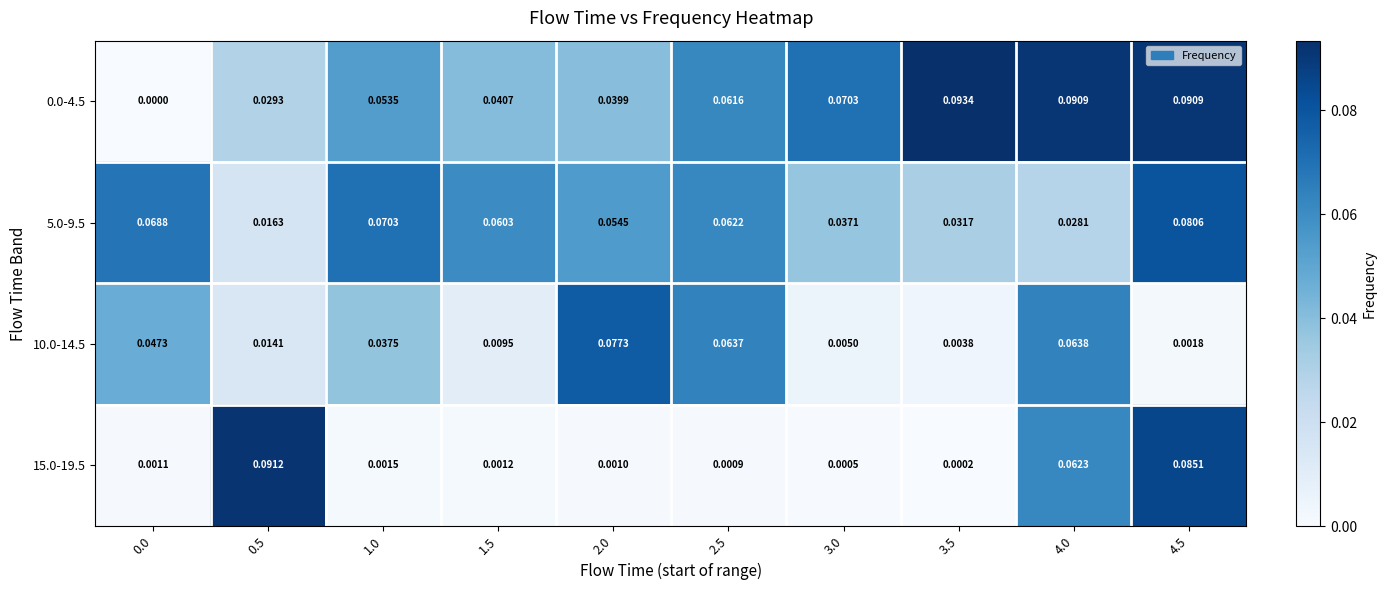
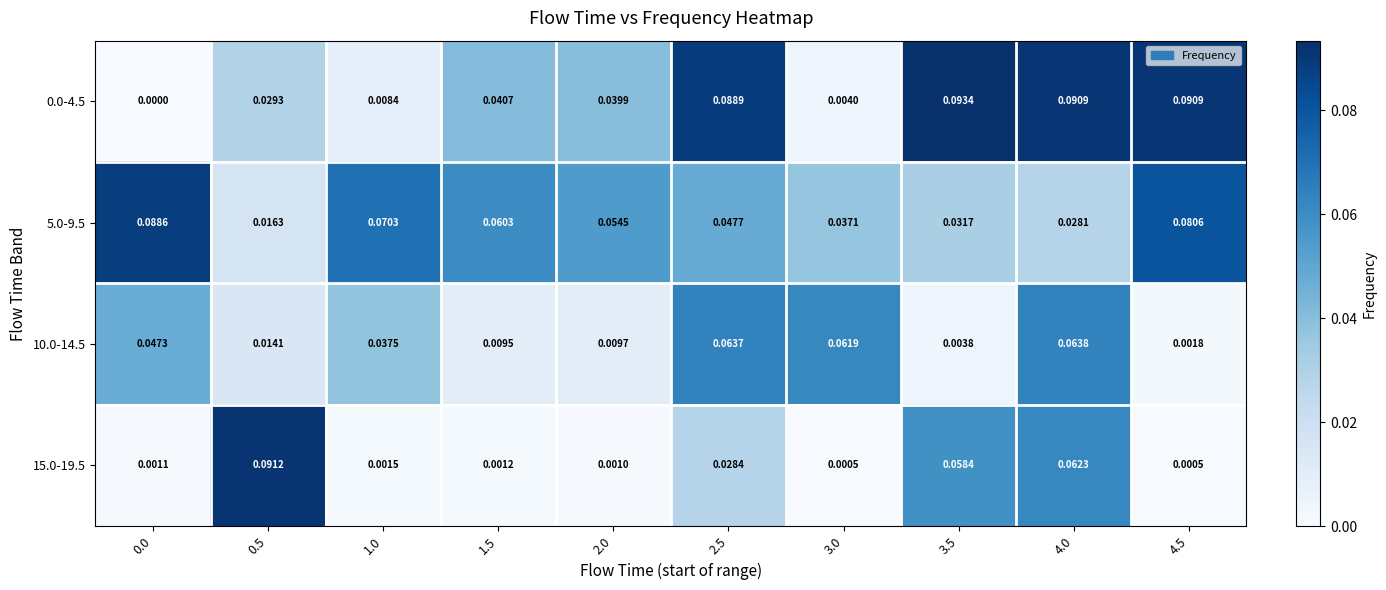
0.0-4.5, 1.0: 0.0535 -> 0.0084
0.0-4.5, 2.5: 0.0616 -> 0.0889
0.0-4.5, 3.0: 0.0703 -> 0.0040
5.0-9.5, 0.0: 0.0688 -> 0.0886
5.0-9.5, 2.5: 0.0622 -> 0.0477
10.0-14.5, 2.0: 0.0773 -> 0.0097
10.0-14.5, 3.0: 0.0050 -> 0.0619
15.0-19.5, 2.5: 0.0009 -> 0.0284
15.0-19.5, 3.5: 0.0002 -> 0.0584
15.0-19.5, 4.5: 0.0851 -> 0.0005
